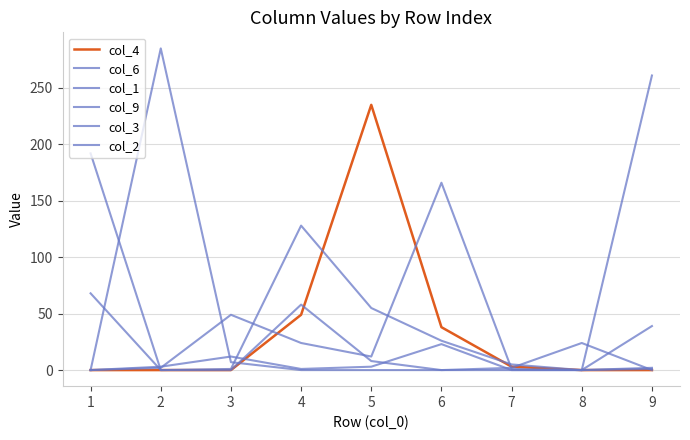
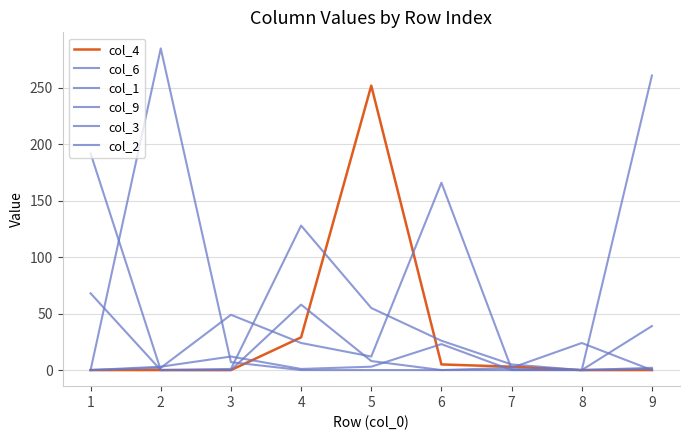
col_4, 4: 49 -> 29
col_4, 5: 235 -> 252
col_4, 6: 38 -> 5
